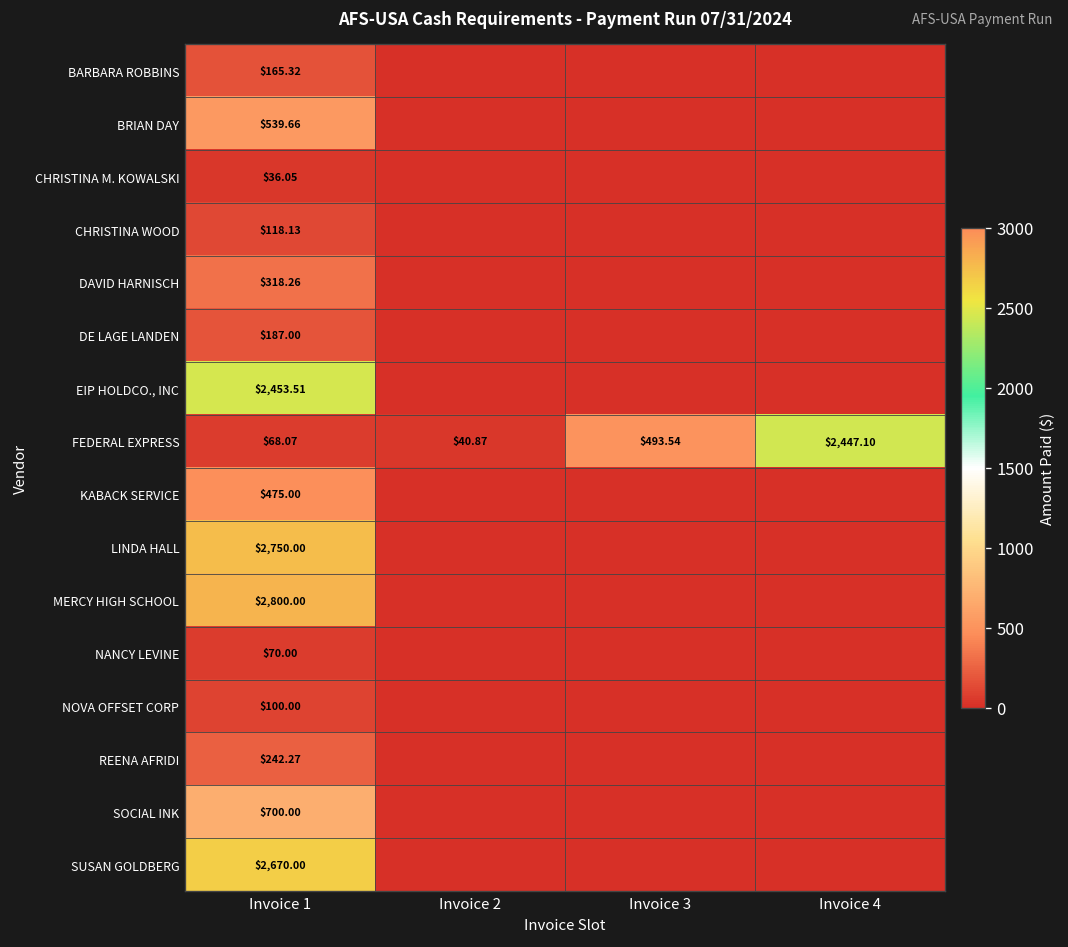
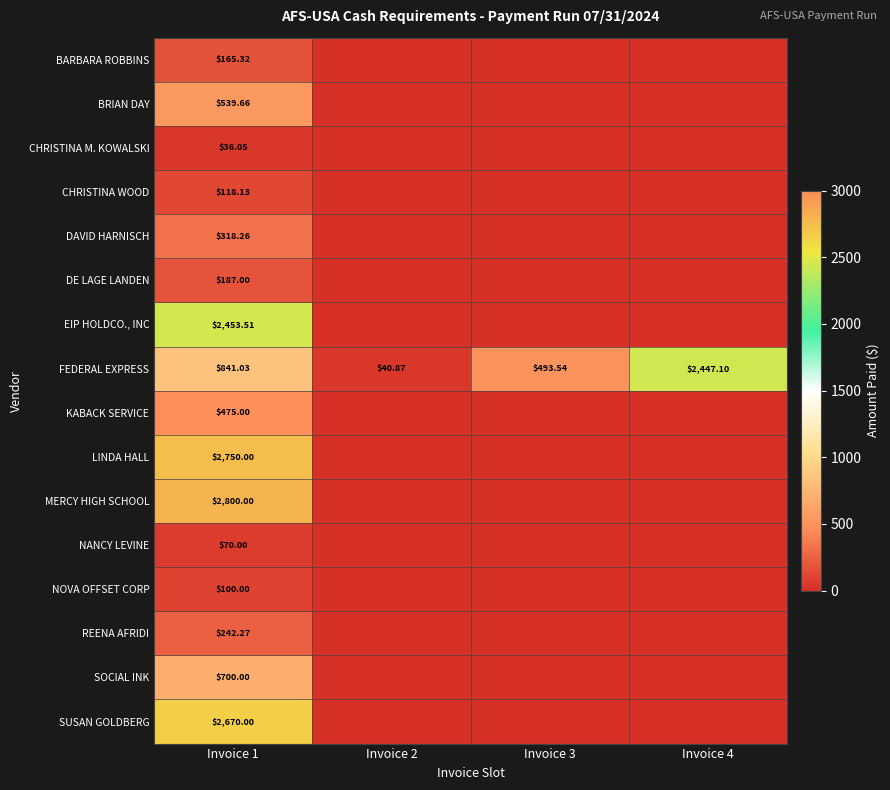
FEDERAL EXPRESS, Invoice 1: $68.07 -> $841.03
